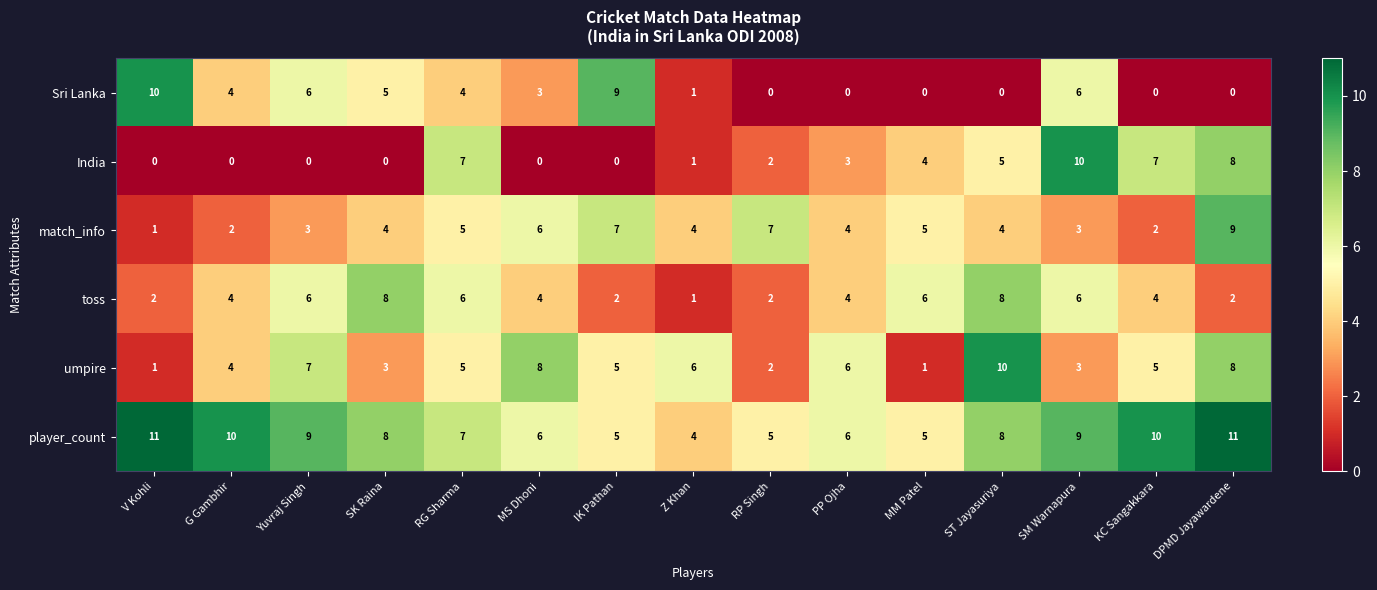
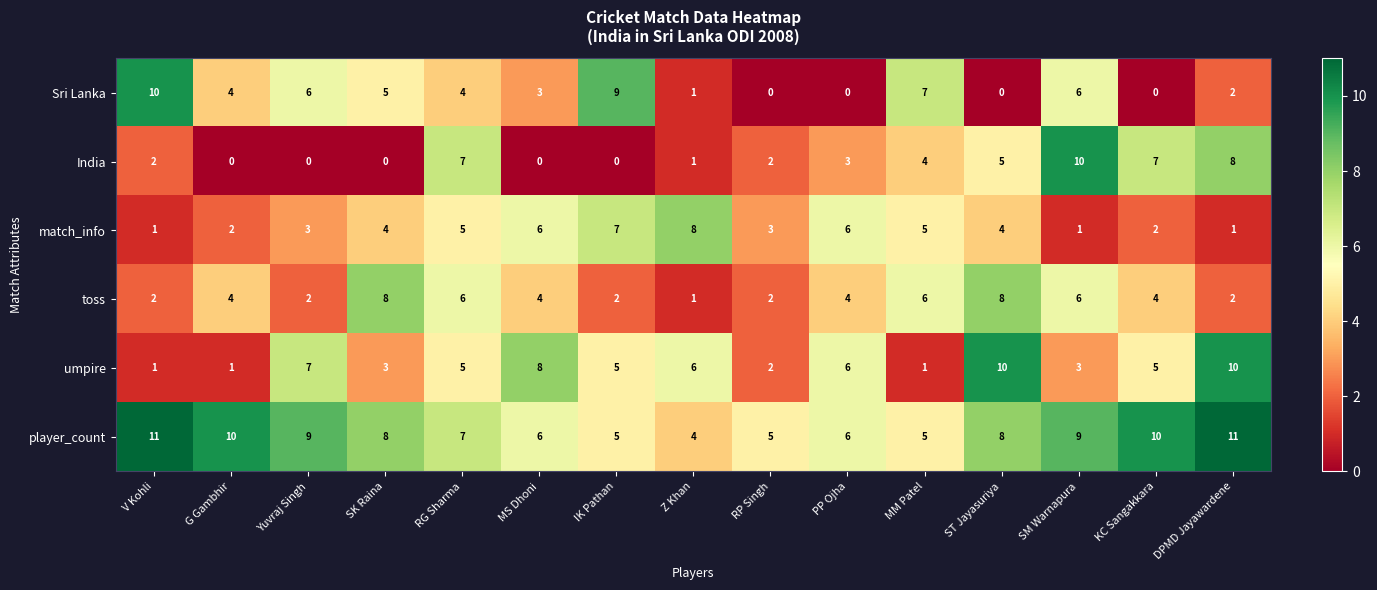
Sri Lanka, MM Patel: 0 -> 7
Sri Lanka, DPMD Jayawardene: 0 -> 2
India, V Kohli: 0 -> 2
match_info, Z Khan: 4 -> 8
match_info, RP Singh: 7 -> 3
match_info, PP Ojha: 4 -> 6
match_info, SM Warnapura: 3 -> 1
match_info, DPMD Jayawardene: 9 -> 1
toss, Yuvraj Singh: 6 -> 2
umpire, G Gambhir: 4 -> 1
umpire, DPMD Jayawardene: 8 -> 10
